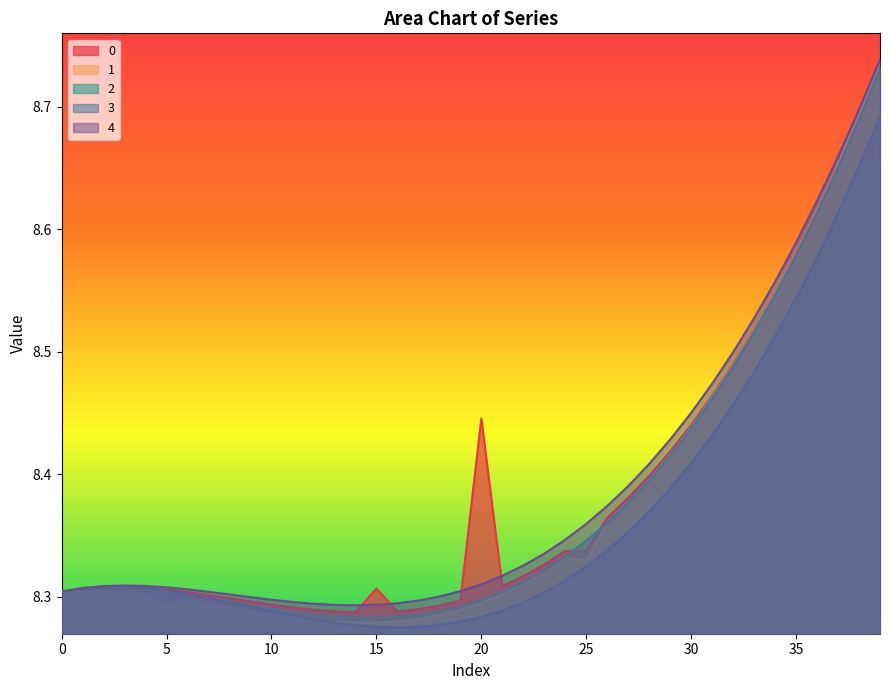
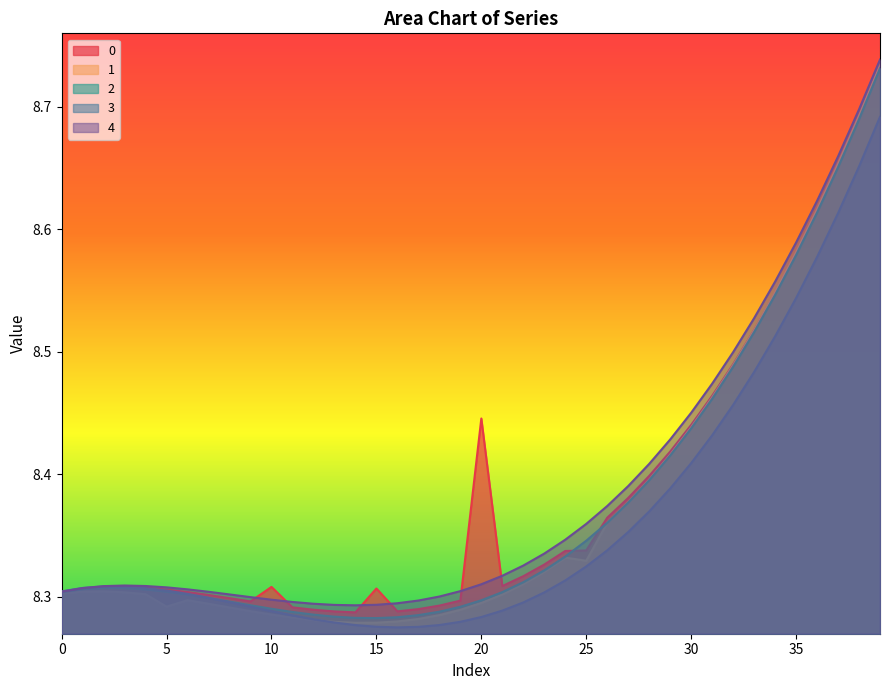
0, 10: 8.294 -> 8.308
